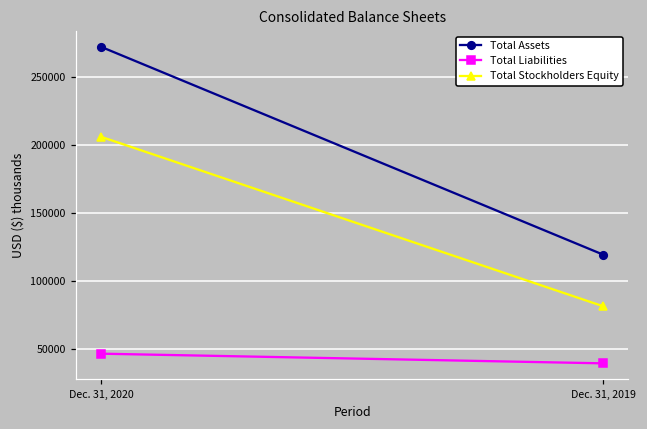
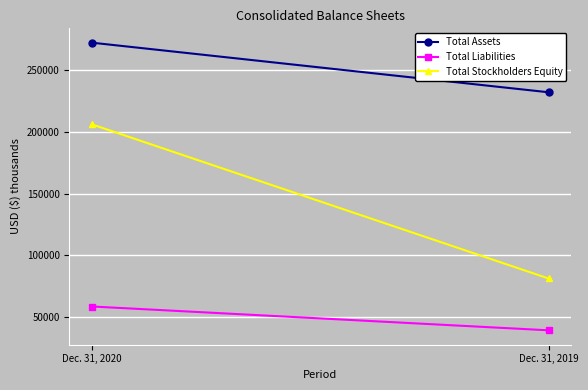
Total Liabilities, Dec. 31, 2020: 46000 -> 59000
Total Assets, Dec. 31, 2019: 119000 -> 232000
